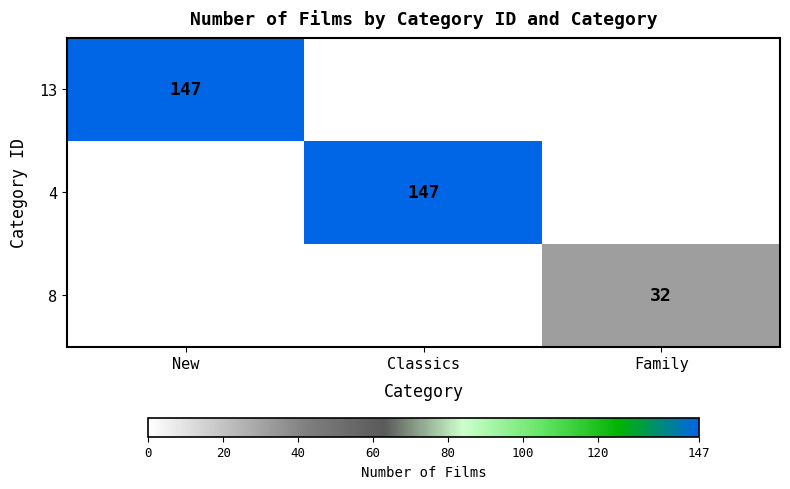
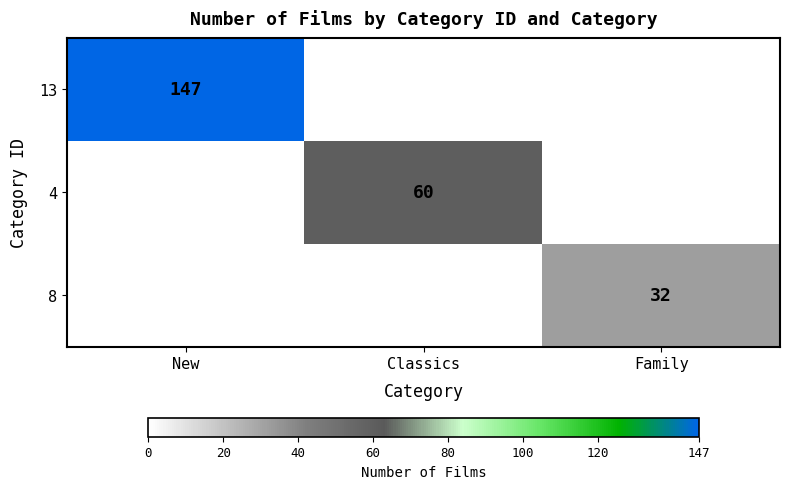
4, Classics: 147 -> 60
